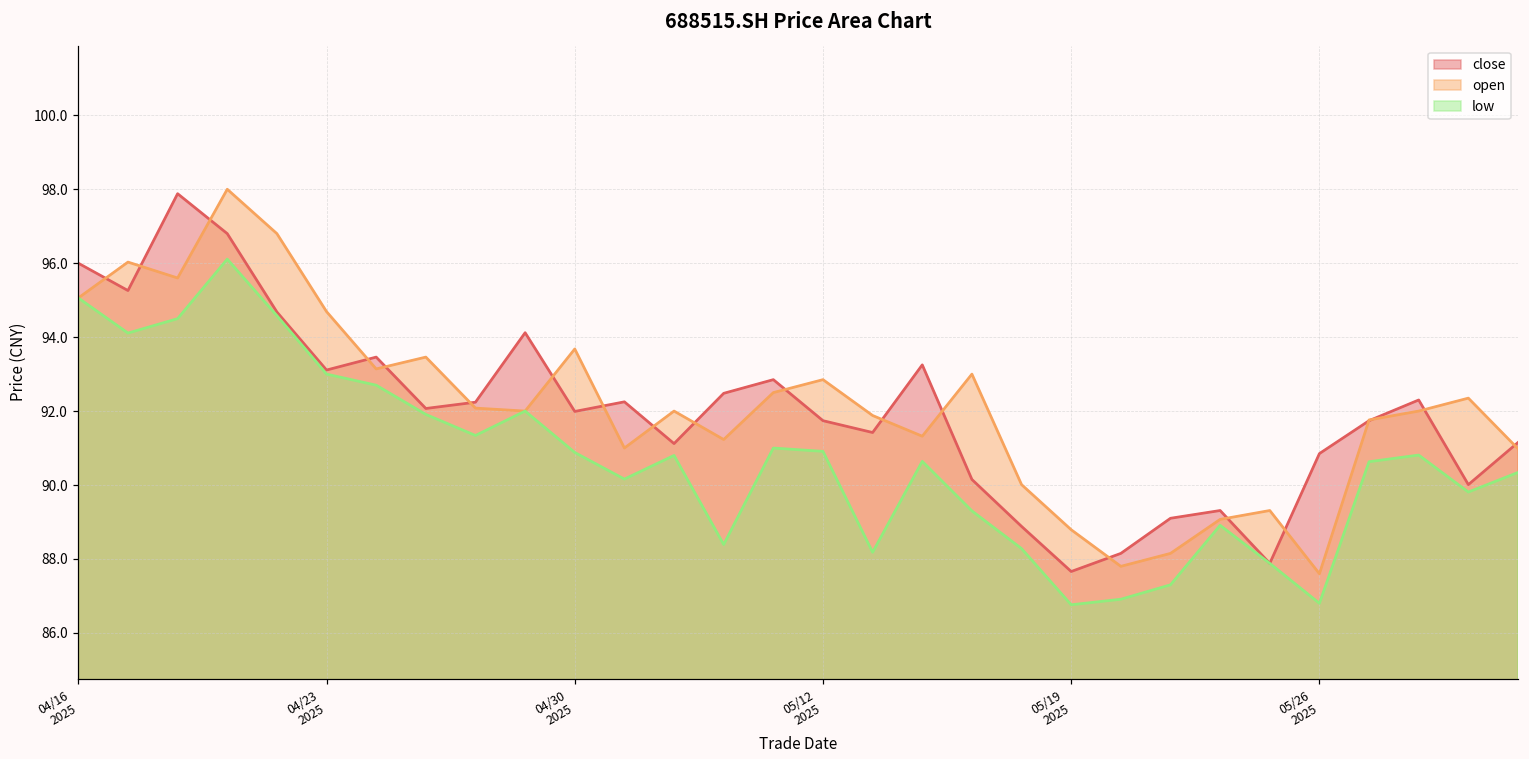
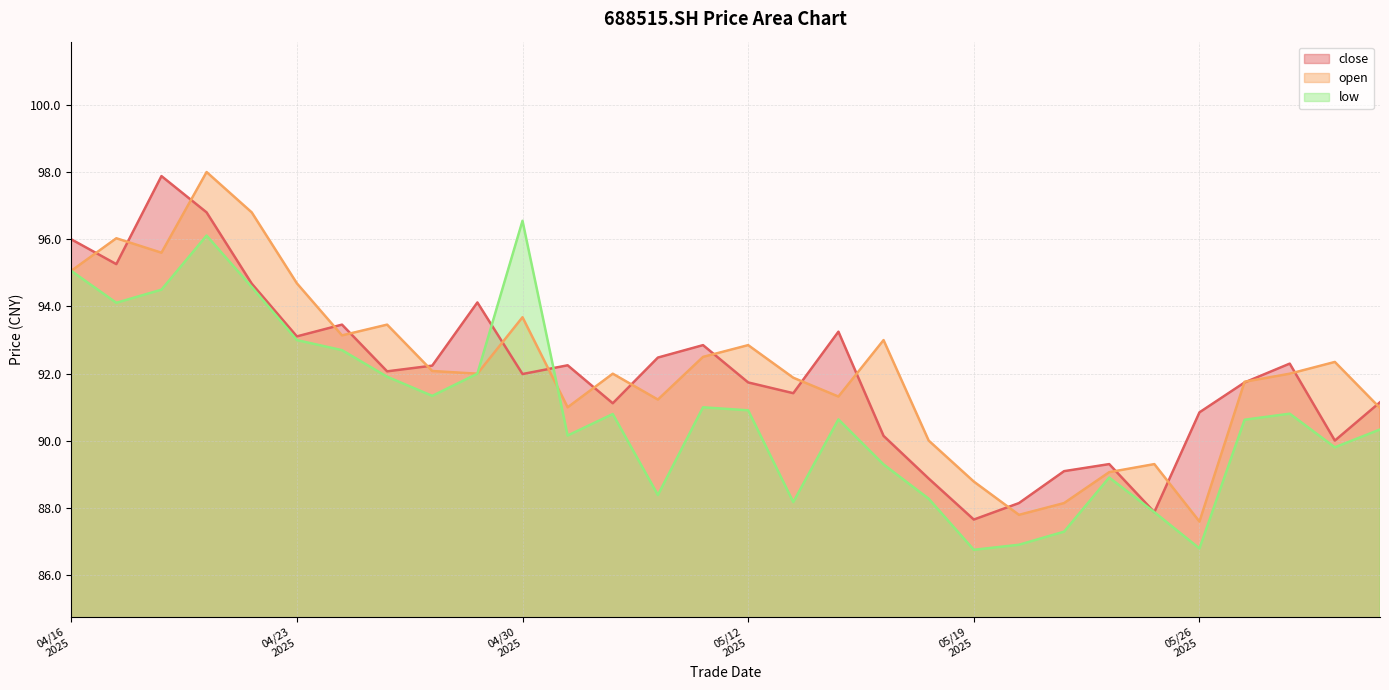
low, 04/30 2025: 90.9 -> 96.6
